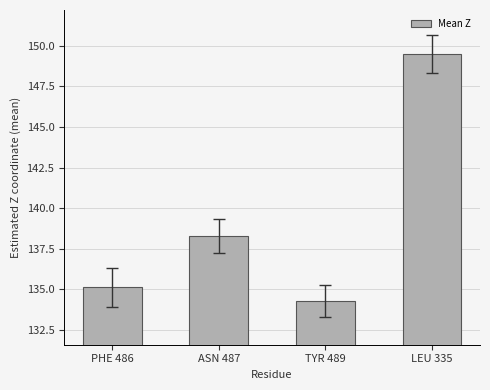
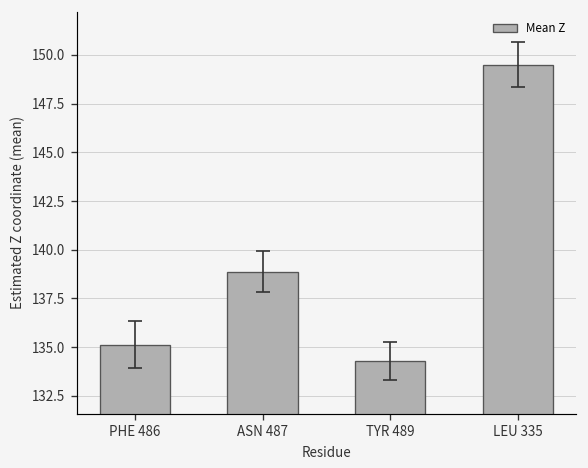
Mean Z, ASN 487: 138.3 -> 138.9
